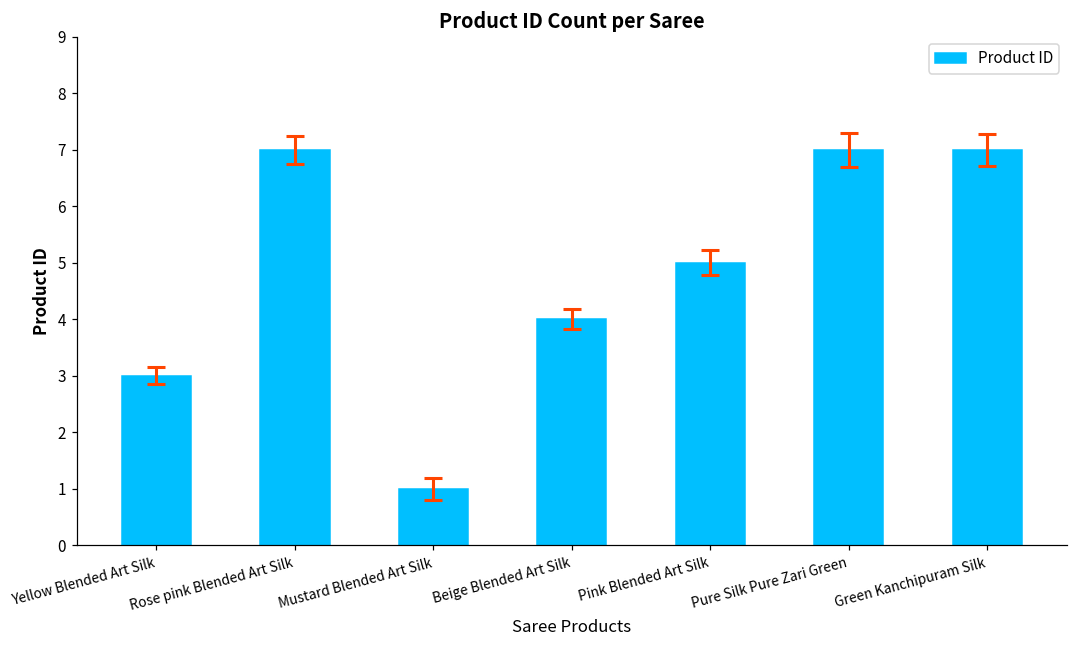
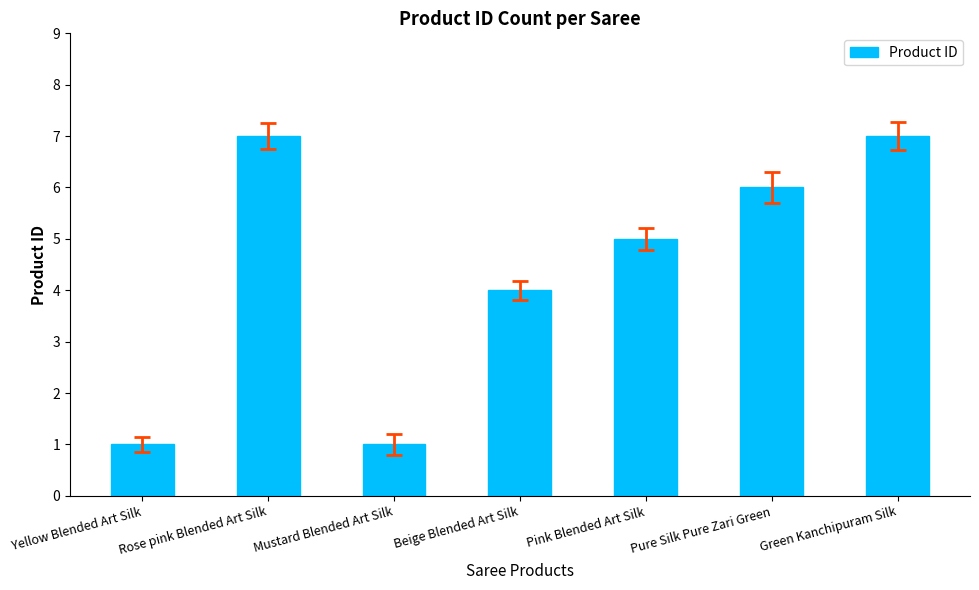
Product ID, Yellow Blended Art Silk: 3 -> 1
Product ID, Pure Silk Pure Zari Green: 7 -> 6
